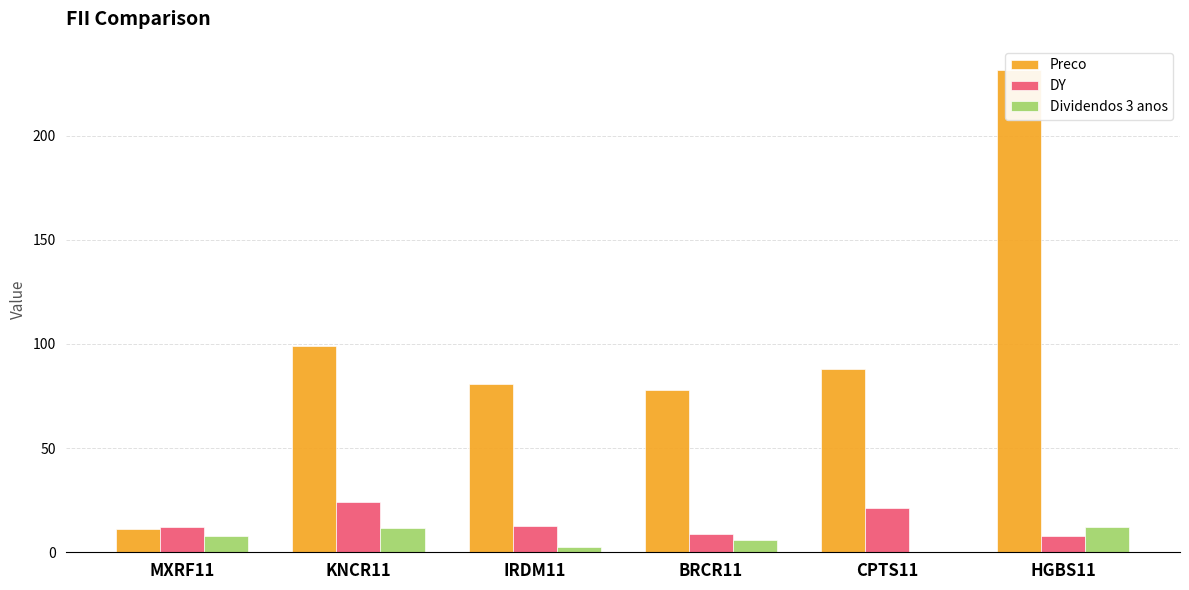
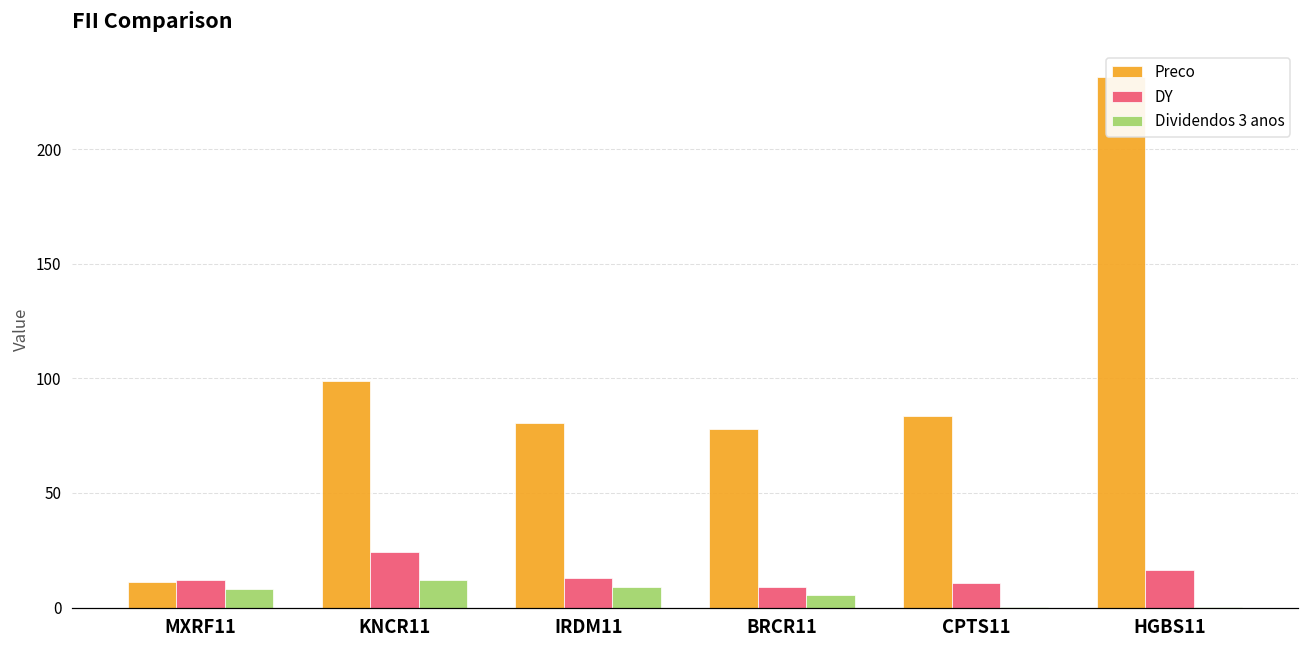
Dividendos 3 anos, IRDM11: 3 -> 9
Preco, CPTS11: 88 -> 84
DY, CPTS11: 21 -> 11
DY, HGBS11: 8 -> 16
Dividendos 3 anos, HGBS11: 12 -> 0
